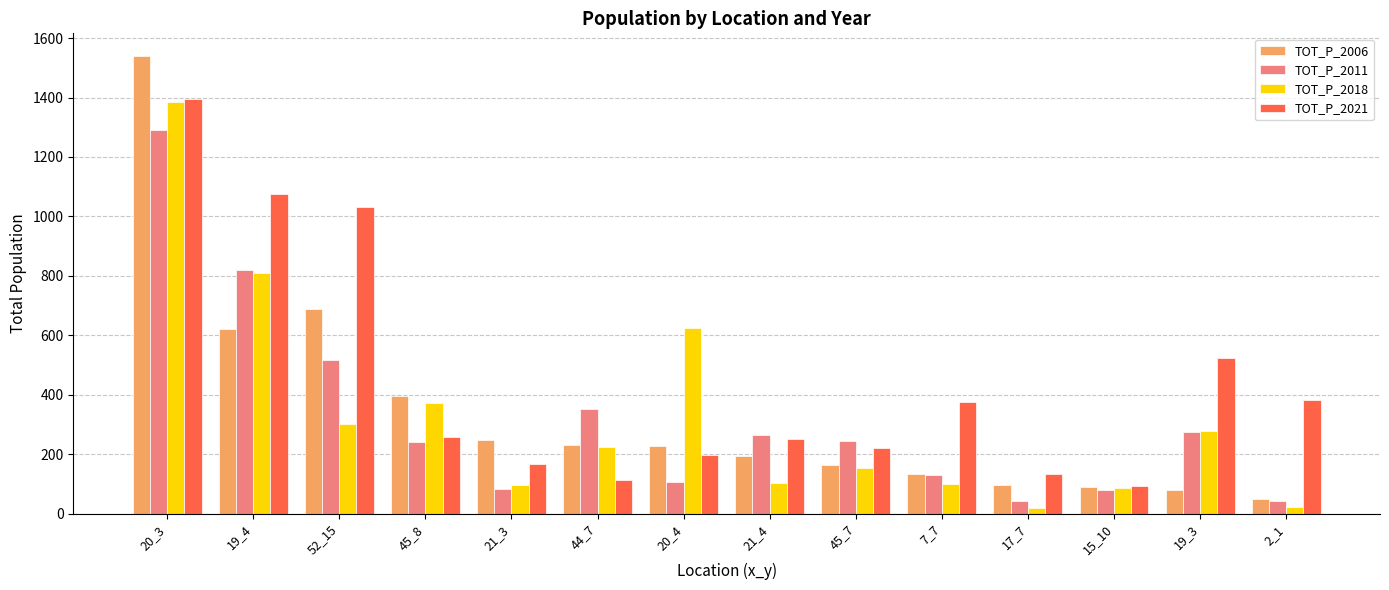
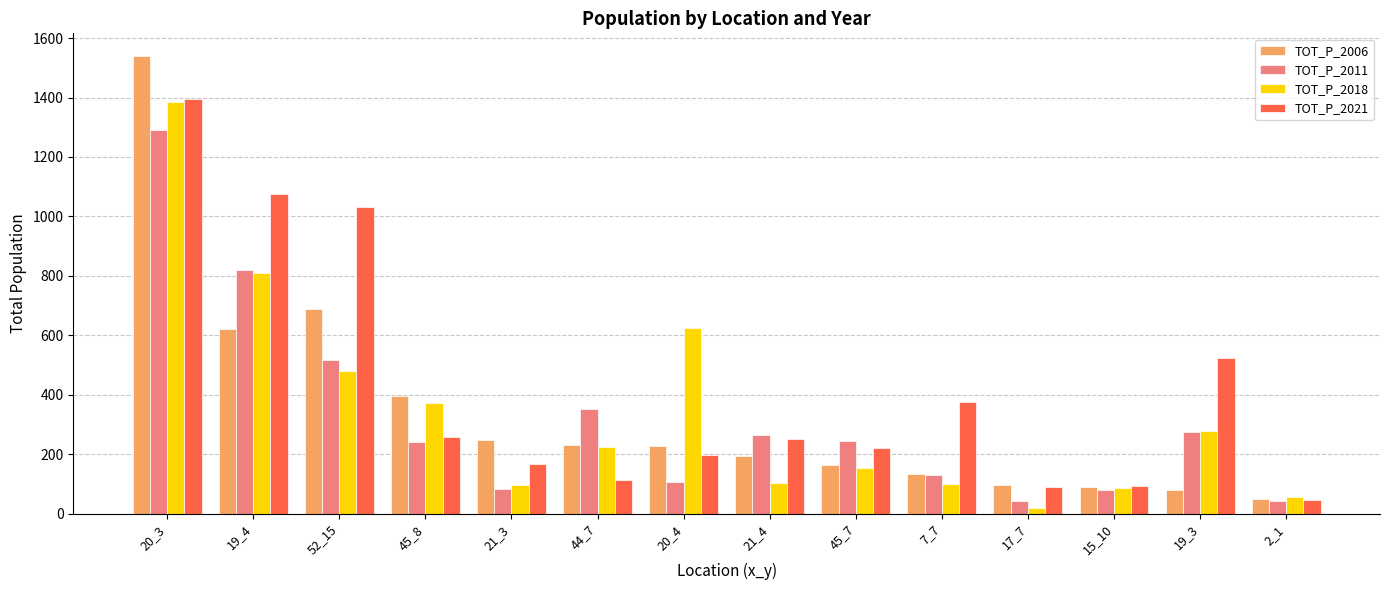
TOT_P_2018, 52_15: 300 -> 480
TOT_P_2021, 17_7: 130 -> 90
TOT_P_2018, 2_1: 20 -> 60
TOT_P_2021, 2_1: 380 -> 50
